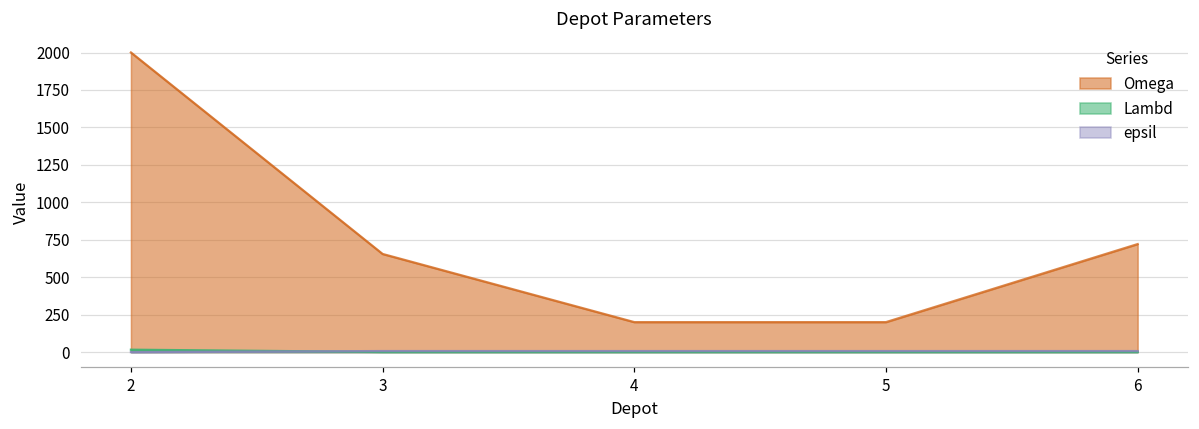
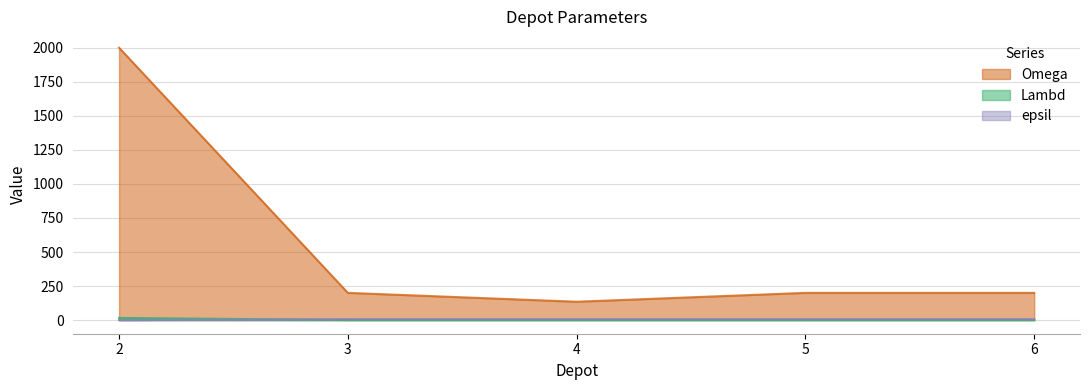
Omega, 3: 660 -> 200
Omega, 4: 200 -> 140
Omega, 6: 720 -> 200
